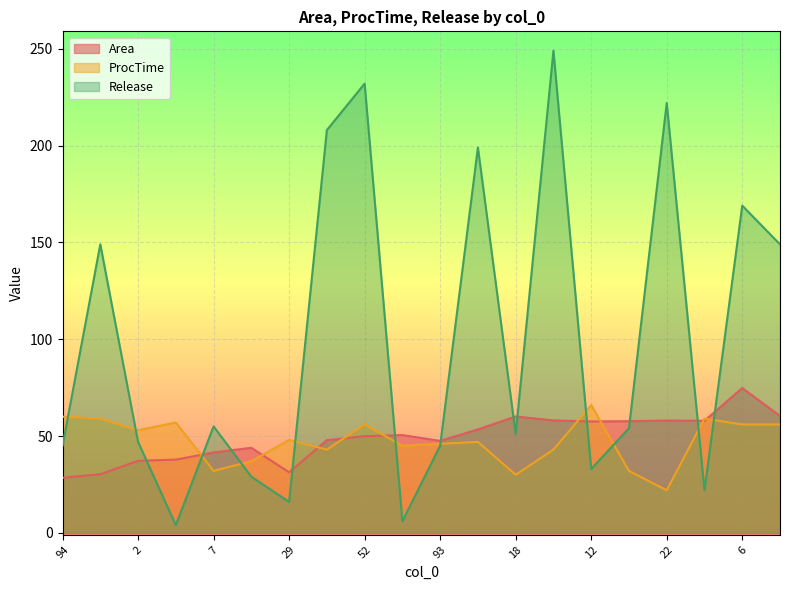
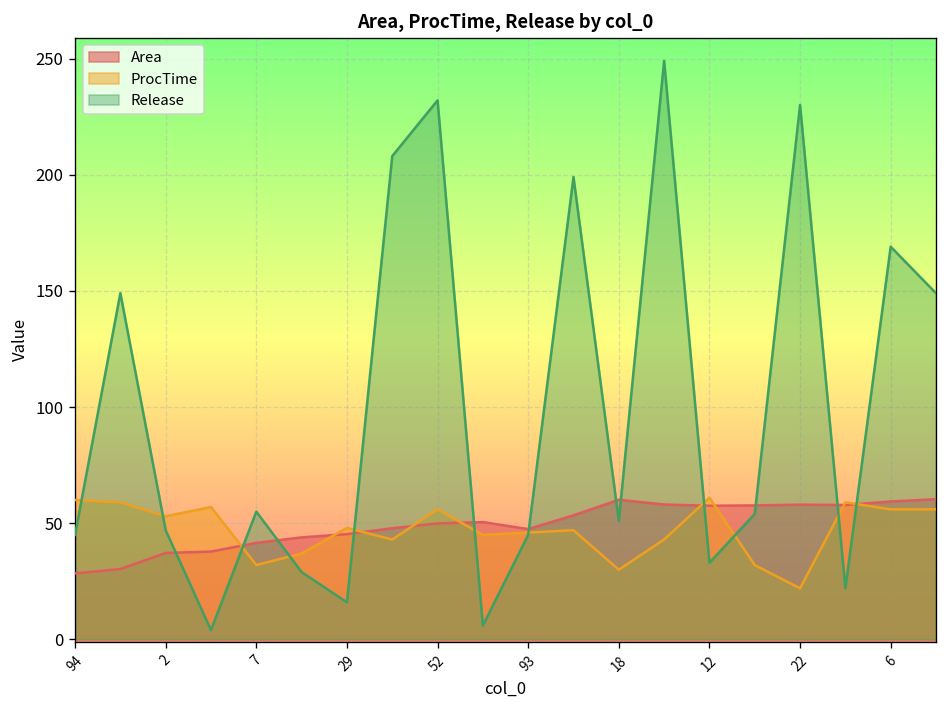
Area, 29: 31 -> 45
ProcTime, 12: 66 -> 61
Release, 22: 222 -> 230
Area, 6: 75 -> 59
